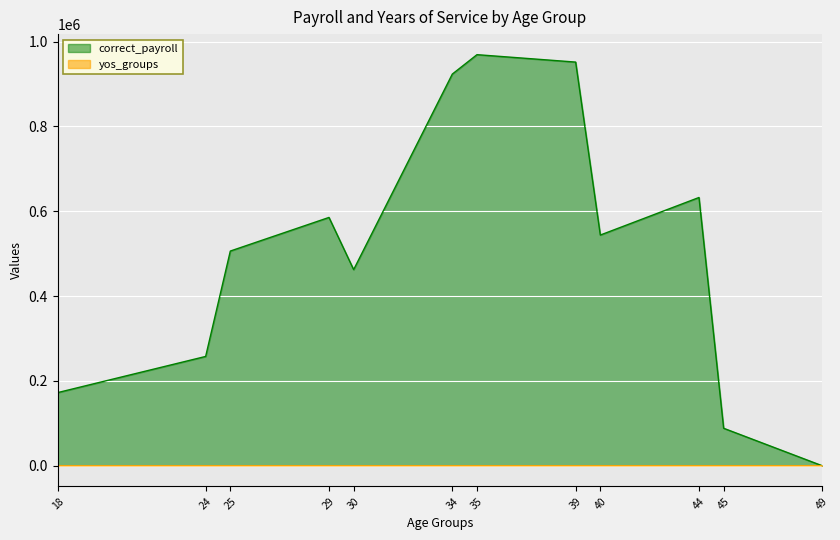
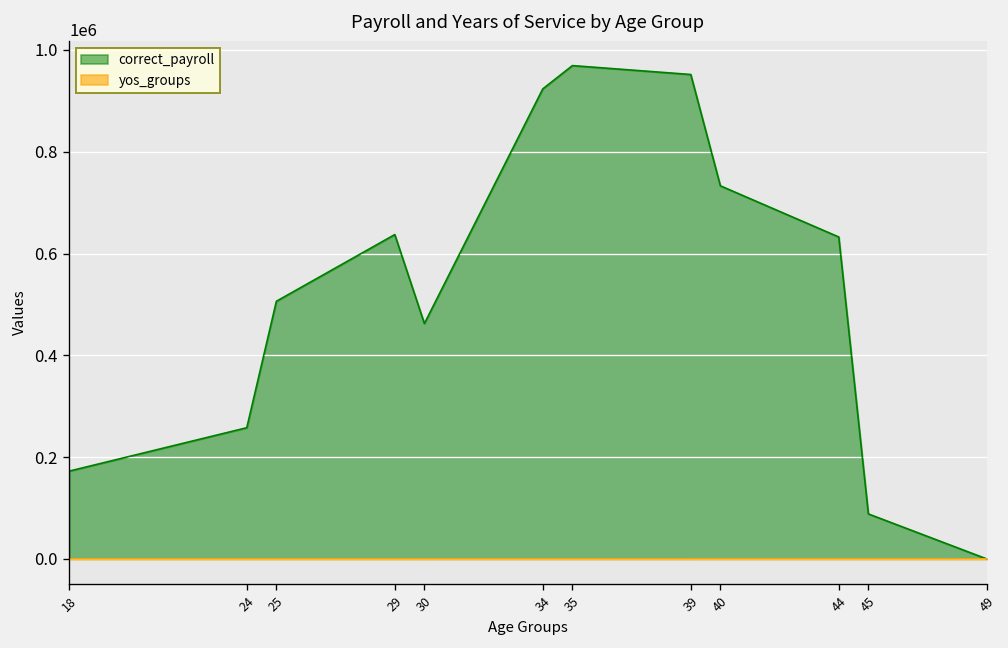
correct_payroll, 29: 590000 -> 640000
correct_payroll, 40: 540000 -> 730000
